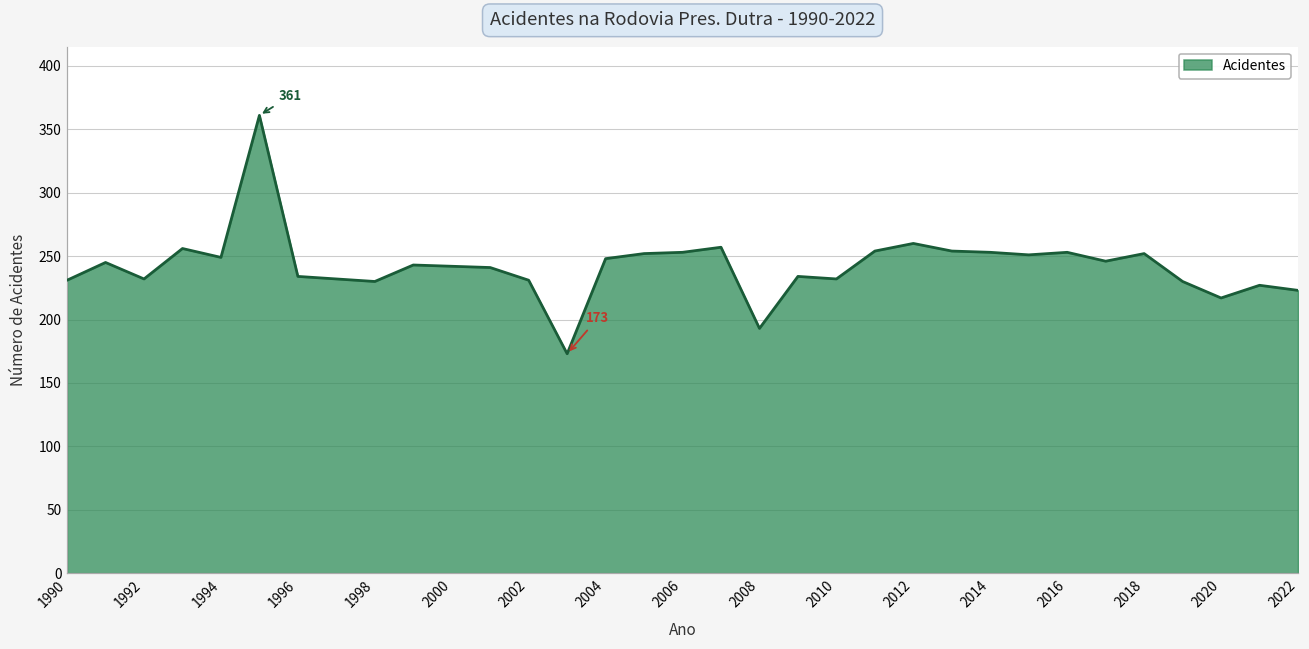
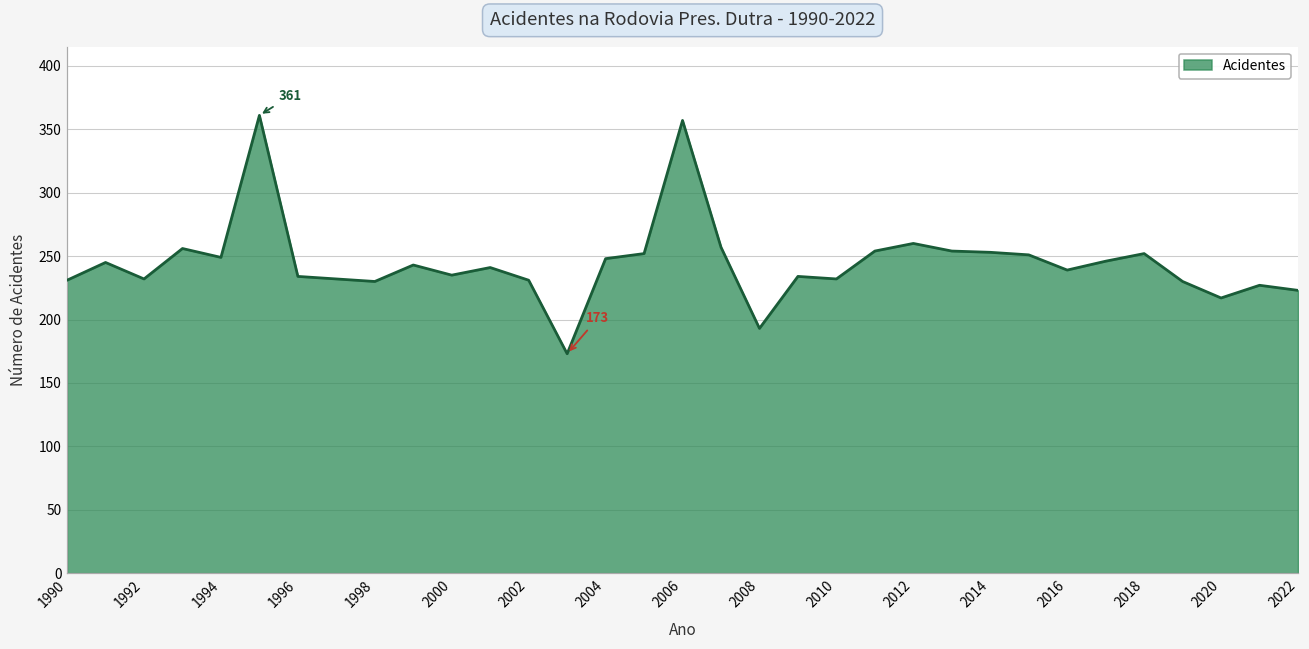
2000: 242 -> 235
2006: 253 -> 357
2016: 253 -> 239
